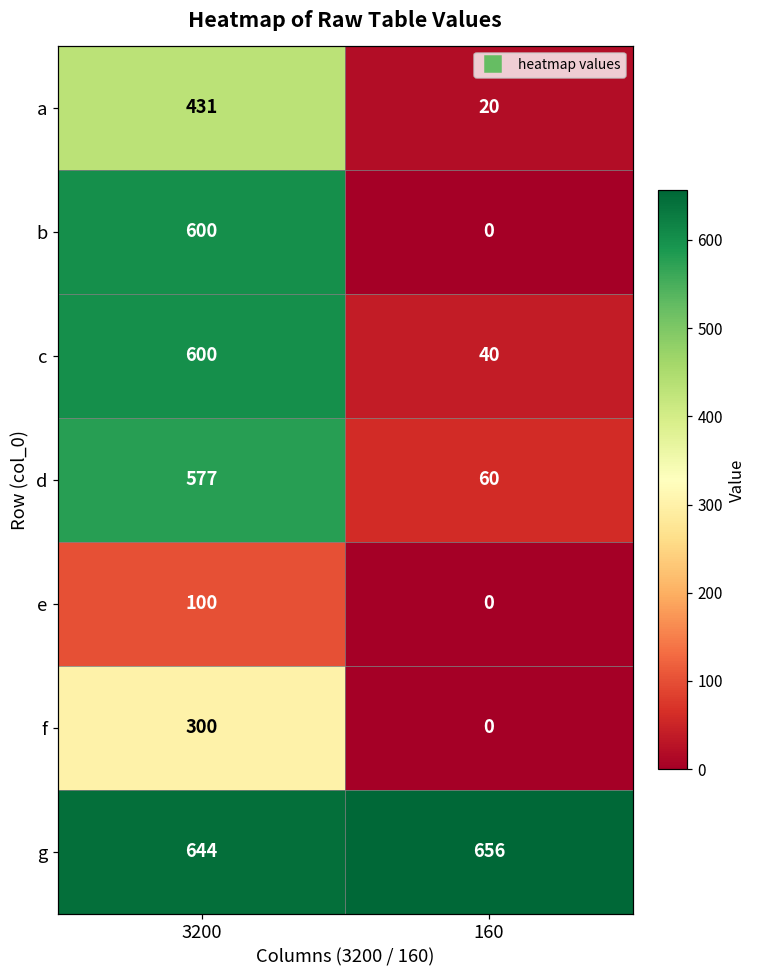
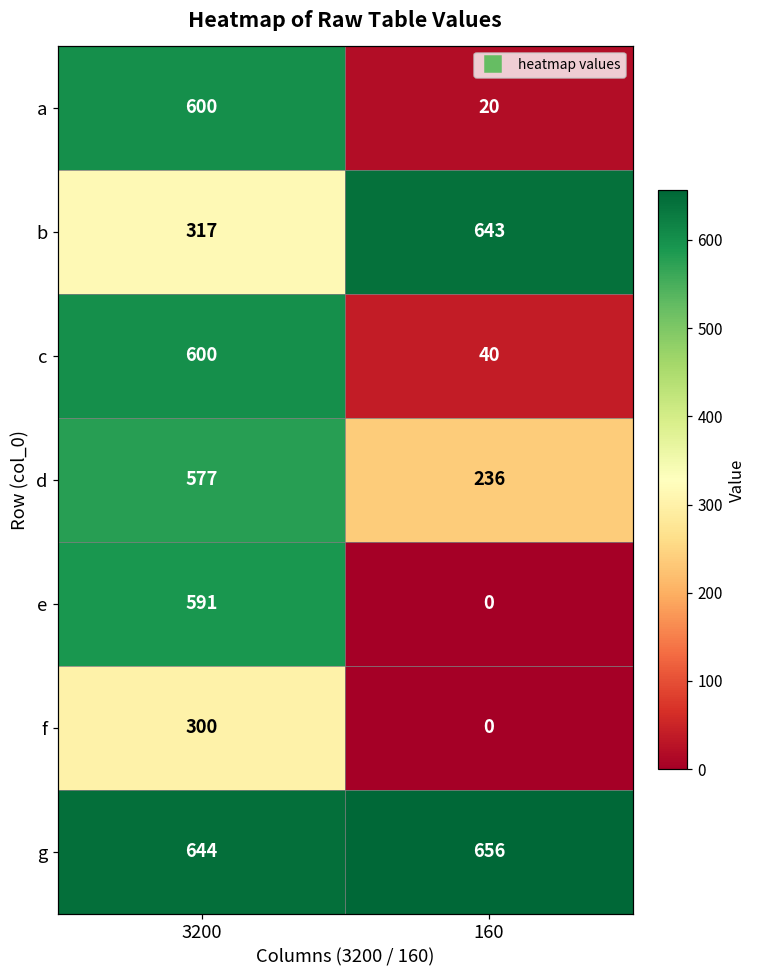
a, 3200: 431 -> 600
b, 3200: 600 -> 317
b, 160: 0 -> 643
d, 160: 60 -> 236
e, 3200: 100 -> 591
